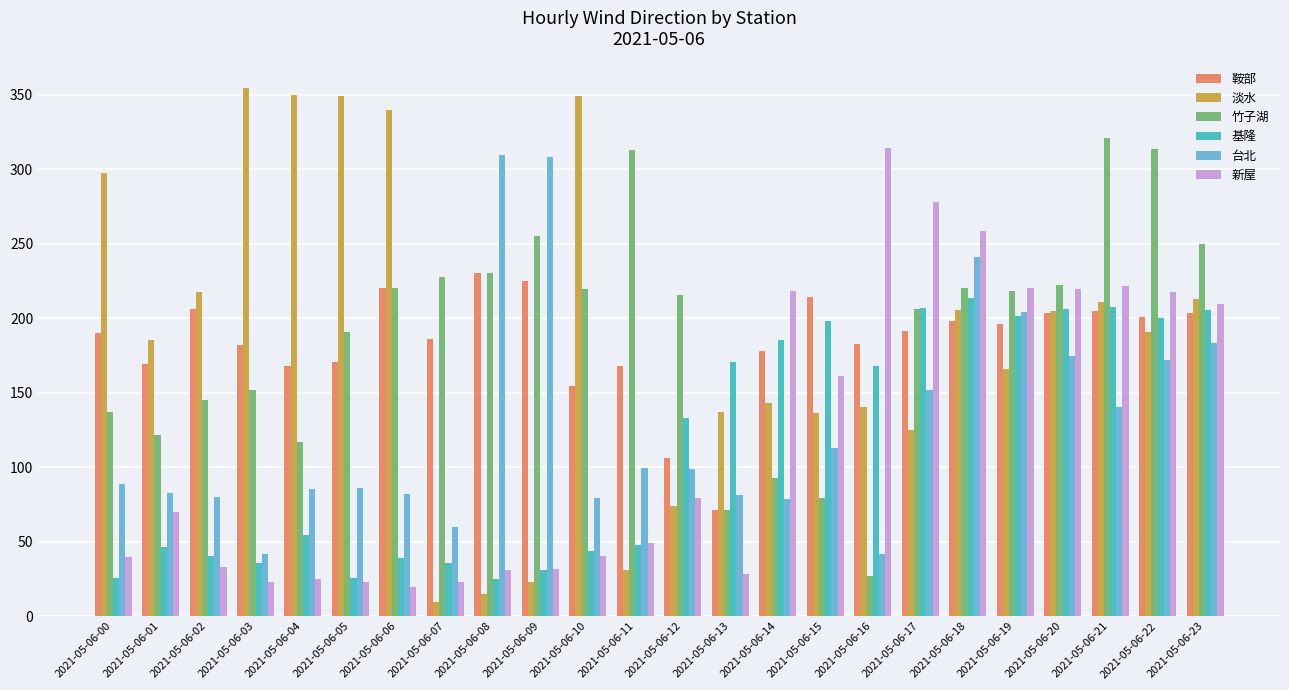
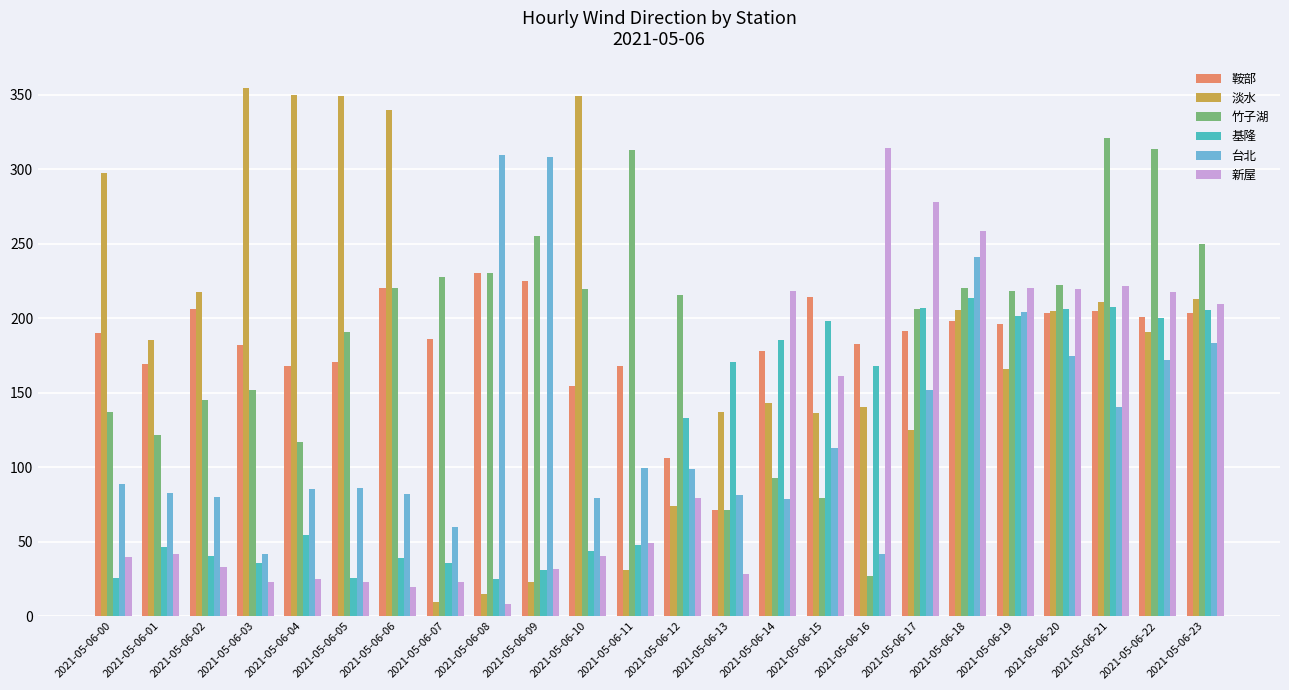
新屋, 2021-05-06-01: 70 -> 42
新屋, 2021-05-06-08: 31 -> 8
